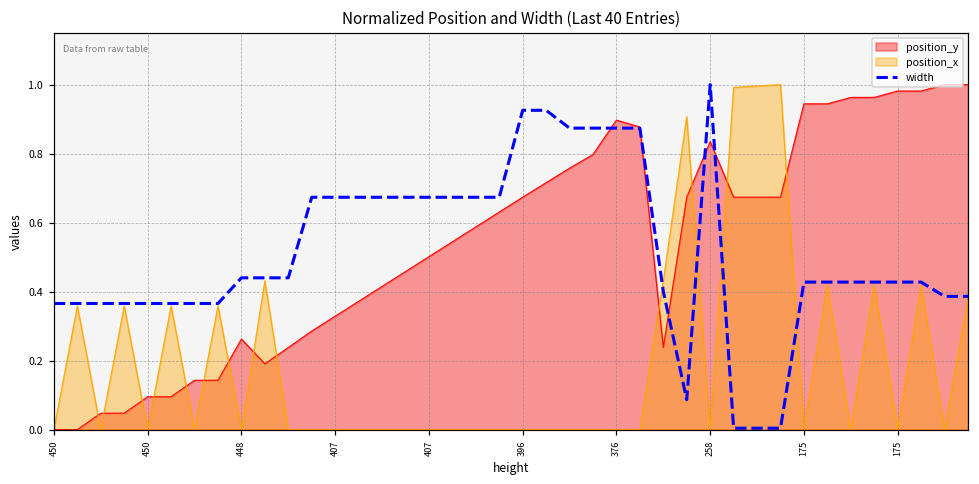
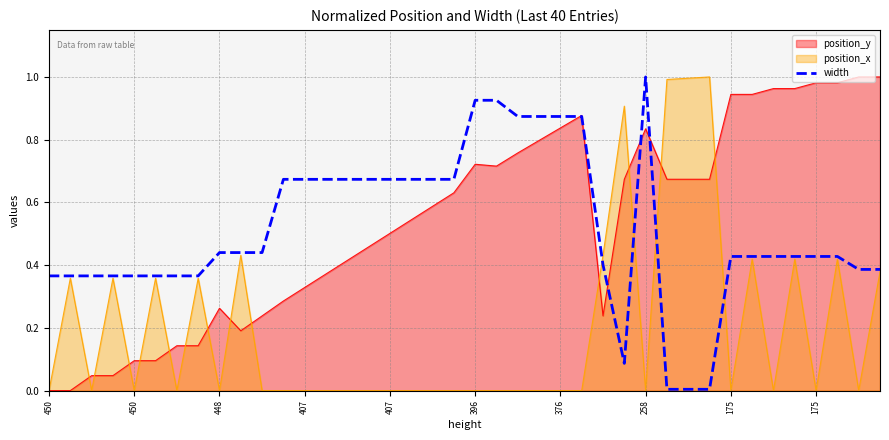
position_y, 396: 0.67 -> 0.72
position_y, 376: 0.90 -> 0.84
